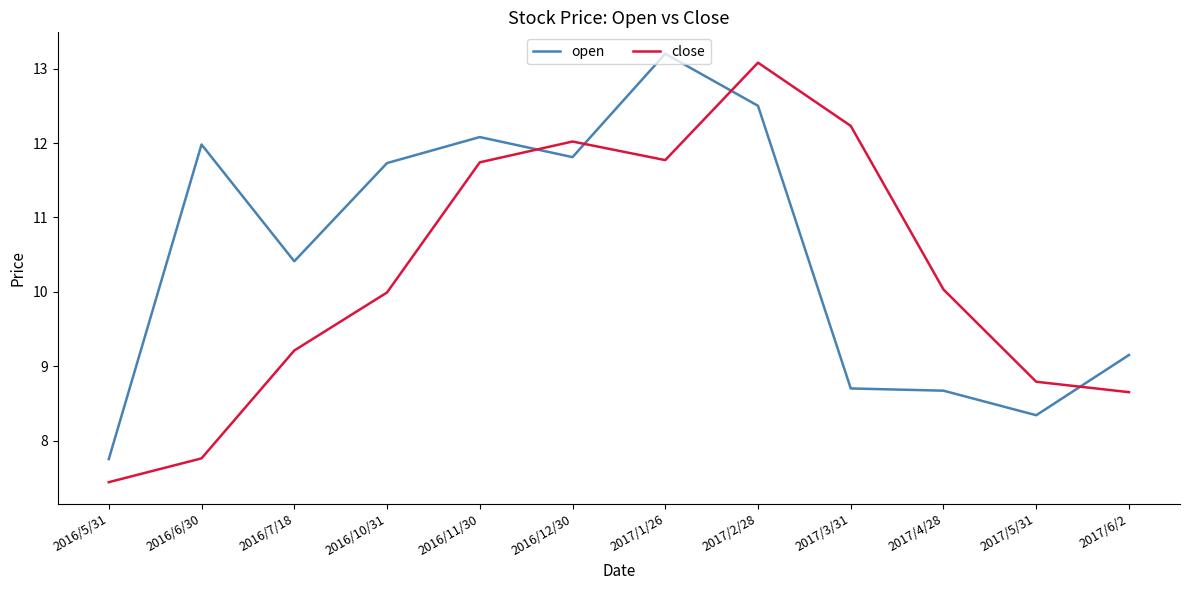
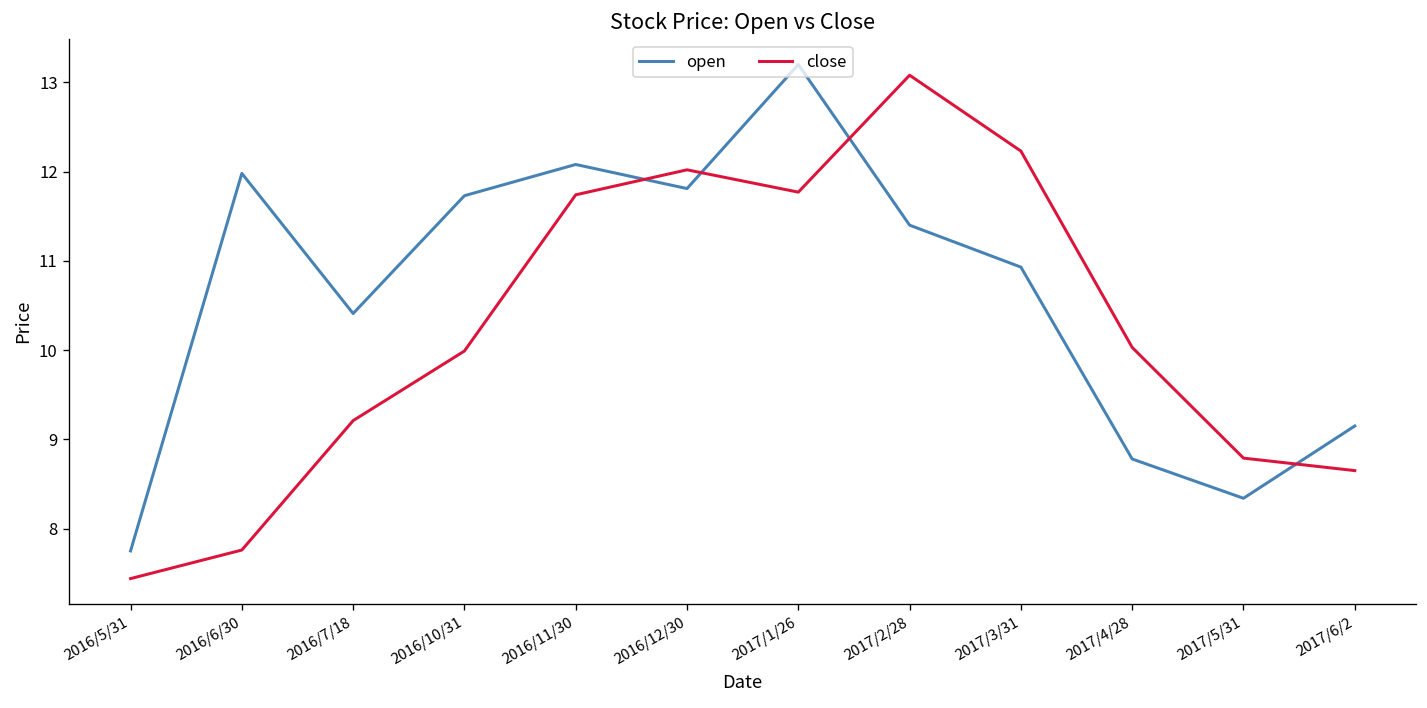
open, 2017/2/28: 12.5 -> 11.4
open, 2017/3/31: 8.7 -> 10.9
open, 2017/4/28: 8.7 -> 8.8
